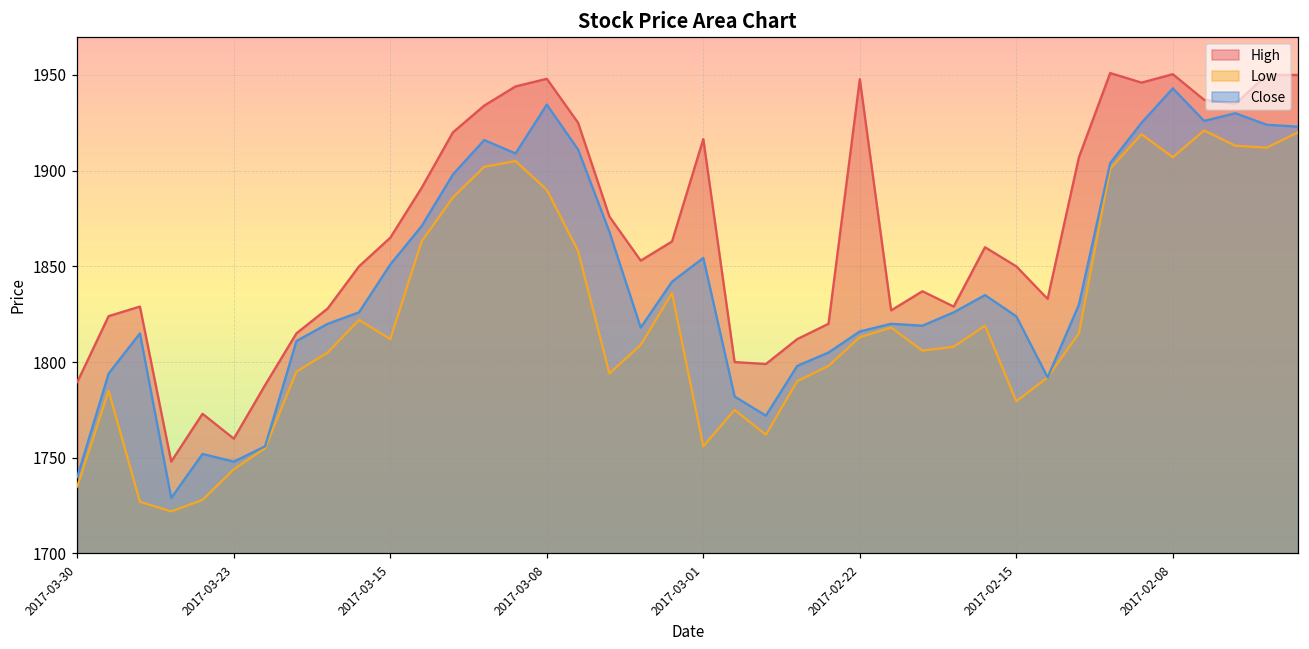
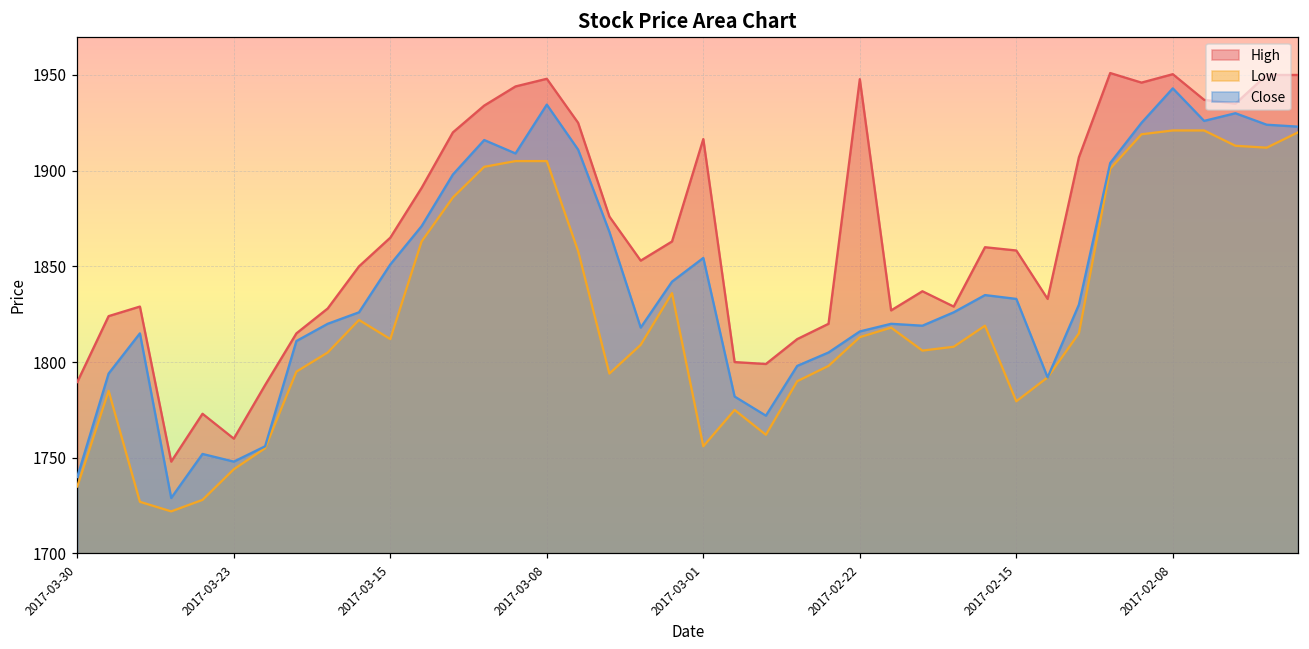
Low, 2017-03-08: 1890 -> 1905
High, 2017-02-15: 1850 -> 1858
Close, 2017-02-15: 1824 -> 1833
Low, 2017-02-08: 1907 -> 1921
